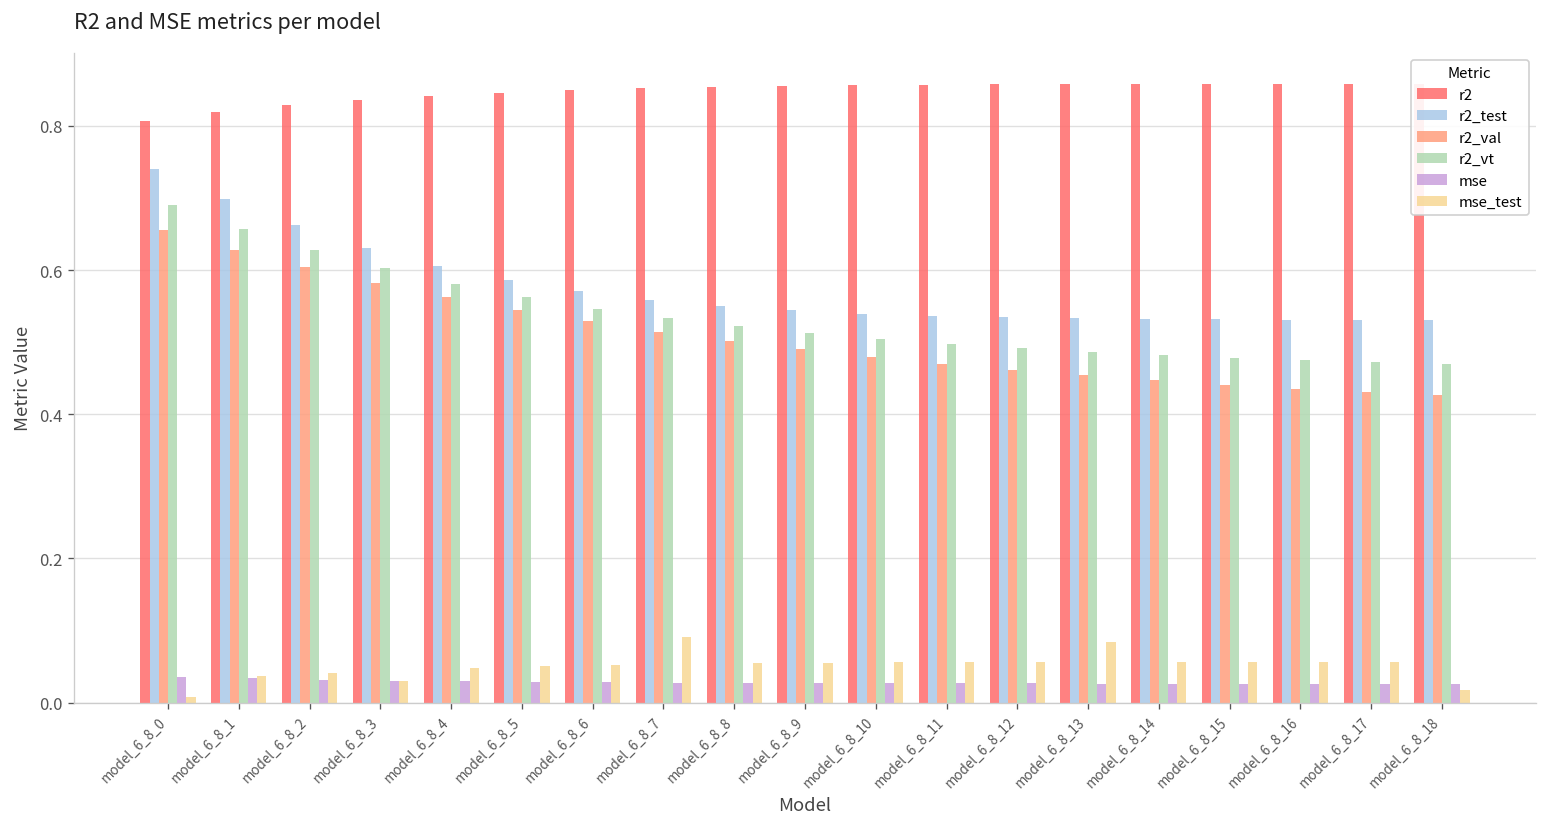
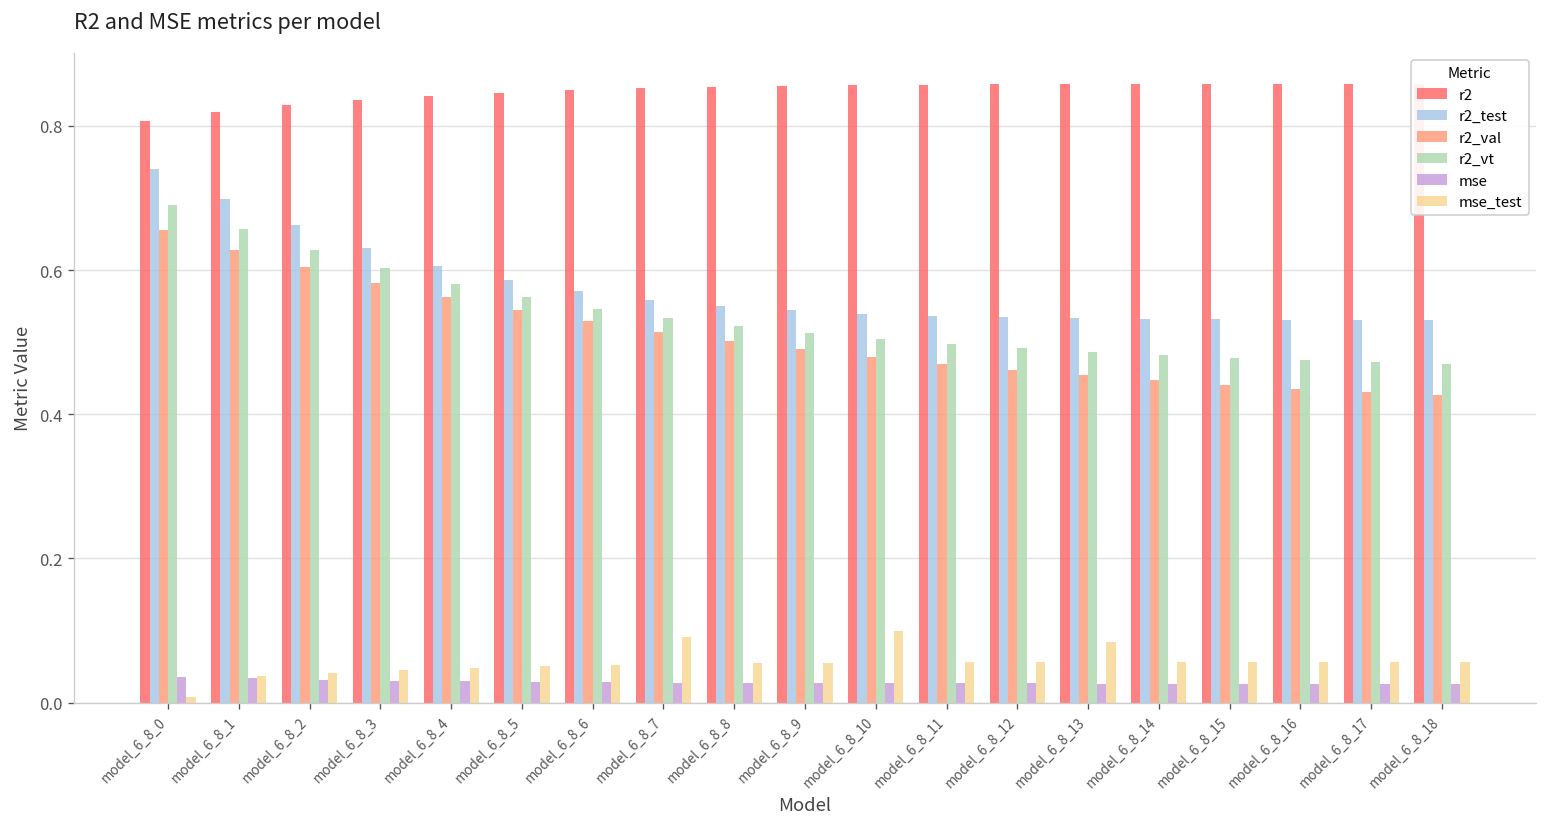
mse_test, model_6_8_3: 0.03 -> 0.04
mse_test, model_6_8_10: 0.06 -> 0.10
mse_test, model_6_8_18: 0.02 -> 0.06
